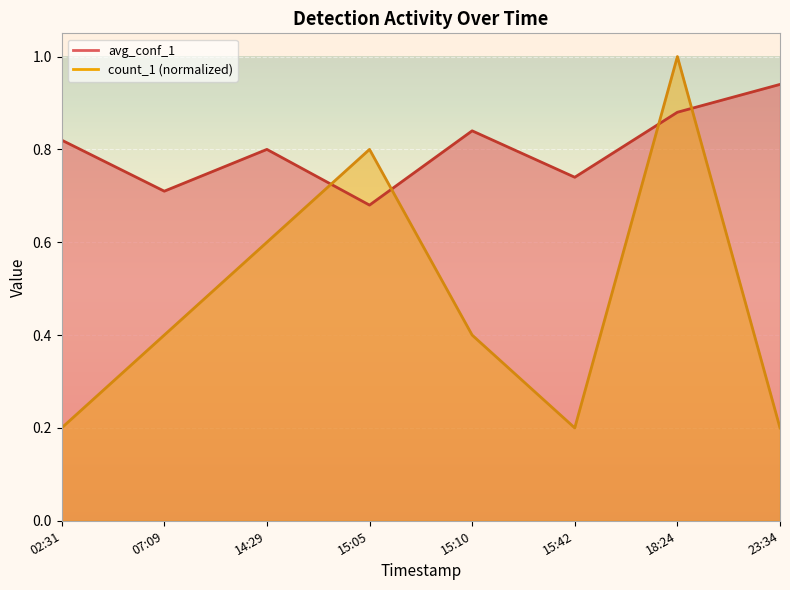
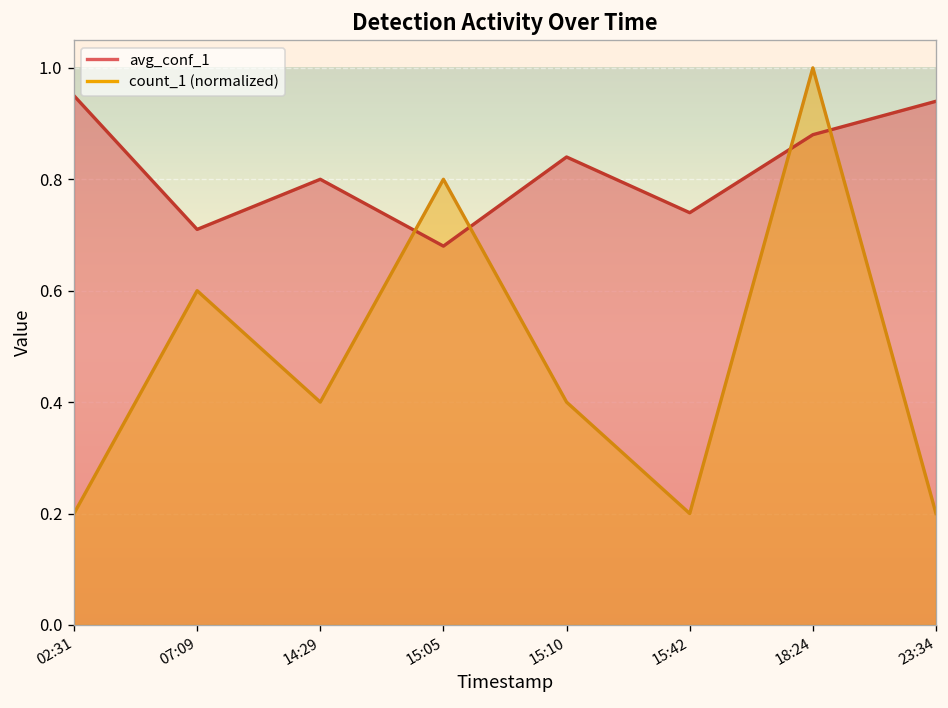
avg_conf_1, 02:31: 0.82 -> 0.95
count_1 (normalized), 07:09: 0.40 -> 0.60
count_1 (normalized), 14:29: 0.60 -> 0.40
